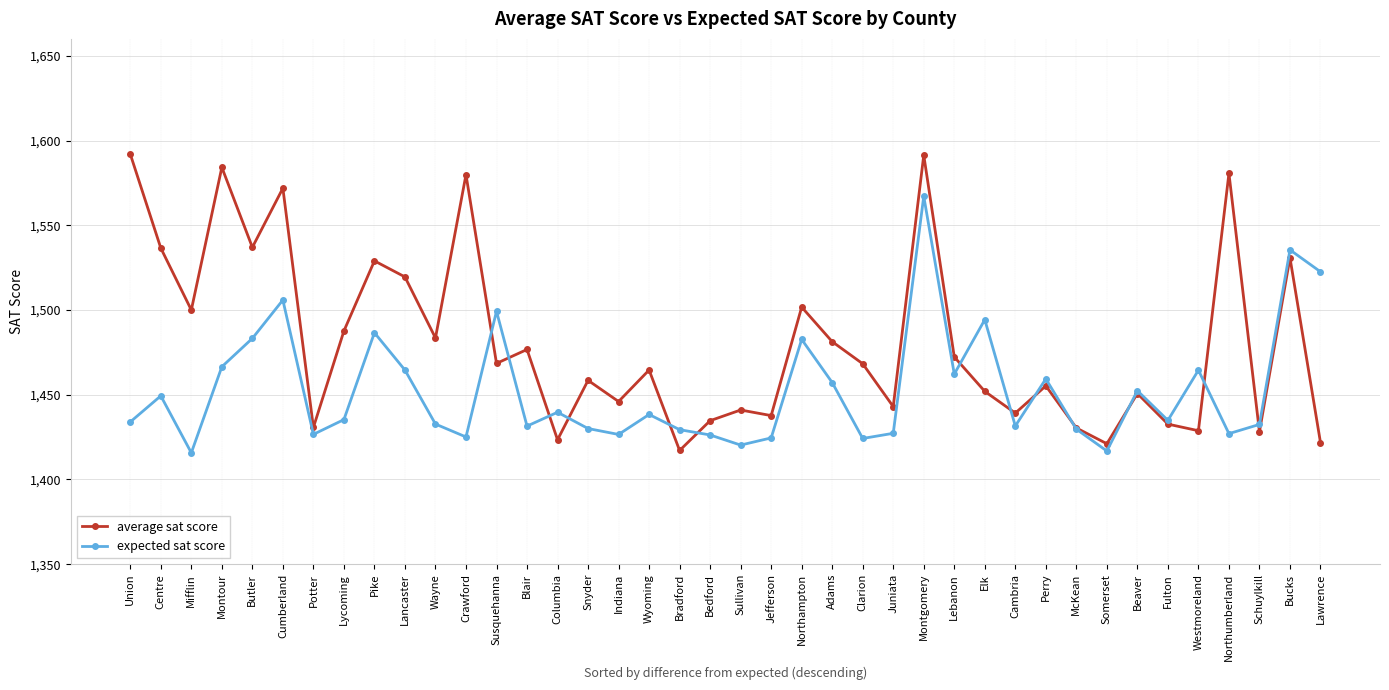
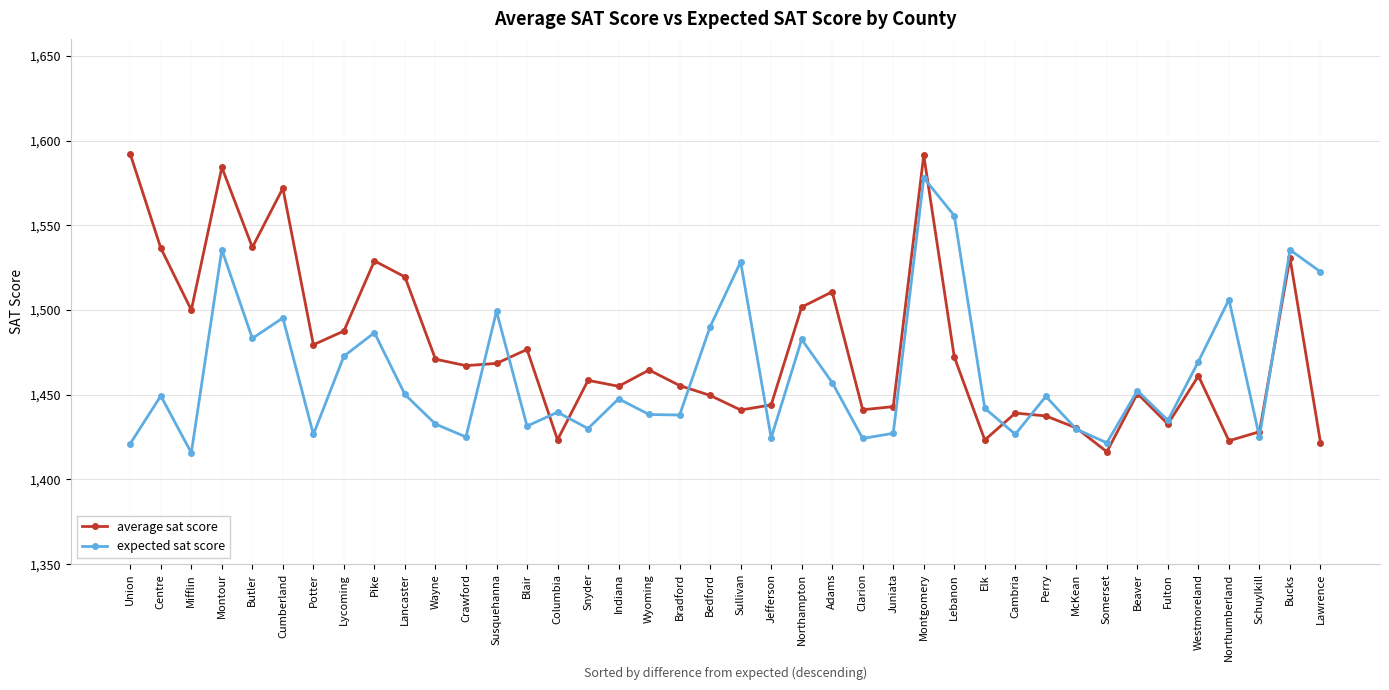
expected sat score, Union: 1,434 -> 1,421
expected sat score, Montour: 1,467 -> 1,536
expected sat score, Cumberland: 1,506 -> 1,495
average sat score, Potter: 1,431 -> 1,480
expected sat score, Lycoming: 1,435 -> 1,473
expected sat score, Lancaster: 1,465 -> 1,450
average sat score, Wayne: 1,484 -> 1,471
average sat score, Crawford: 1,580 -> 1,467
average sat score, Indiana: 1,446 -> 1,455
expected sat score, Indiana: 1,427 -> 1,448
average sat score, Bradford: 1,417 -> 1,455
expected sat score, Bradford: 1,429 -> 1,438
average sat score, Bedford: 1,435 -> 1,450
expected sat score, Bedford: 1,426 -> 1,490
expected sat score, Sullivan: 1,420 -> 1,528
average sat score, Jefferson: 1,438 -> 1,444
average sat score, Adams: 1,481 -> 1,511
average sat score, Clarion: 1,468 -> 1,441
expected sat score, Montgomery: 1,567 -> 1,578
expected sat score, Lebanon: 1,462 -> 1,556
average sat score, Elk: 1,452 -> 1,423
expected sat score, Elk: 1,494 -> 1,442
expected sat score, Cambria: 1,432 -> 1,427
average sat score, Perry: 1,455 -> 1,438
expected sat score, Perry: 1,459 -> 1,449
average sat score, Somerset: 1,421 -> 1,416
expected sat score, Somerset: 1,417 -> 1,422
average sat score, Westmoreland: 1,429 -> 1,461
expected sat score, Westmoreland: 1,465 -> 1,470
average sat score, Northumberland: 1,581 -> 1,423
expected sat score, Northumberland: 1,427 -> 1,506
expected sat score, Schuylkill: 1,432 -> 1,425
